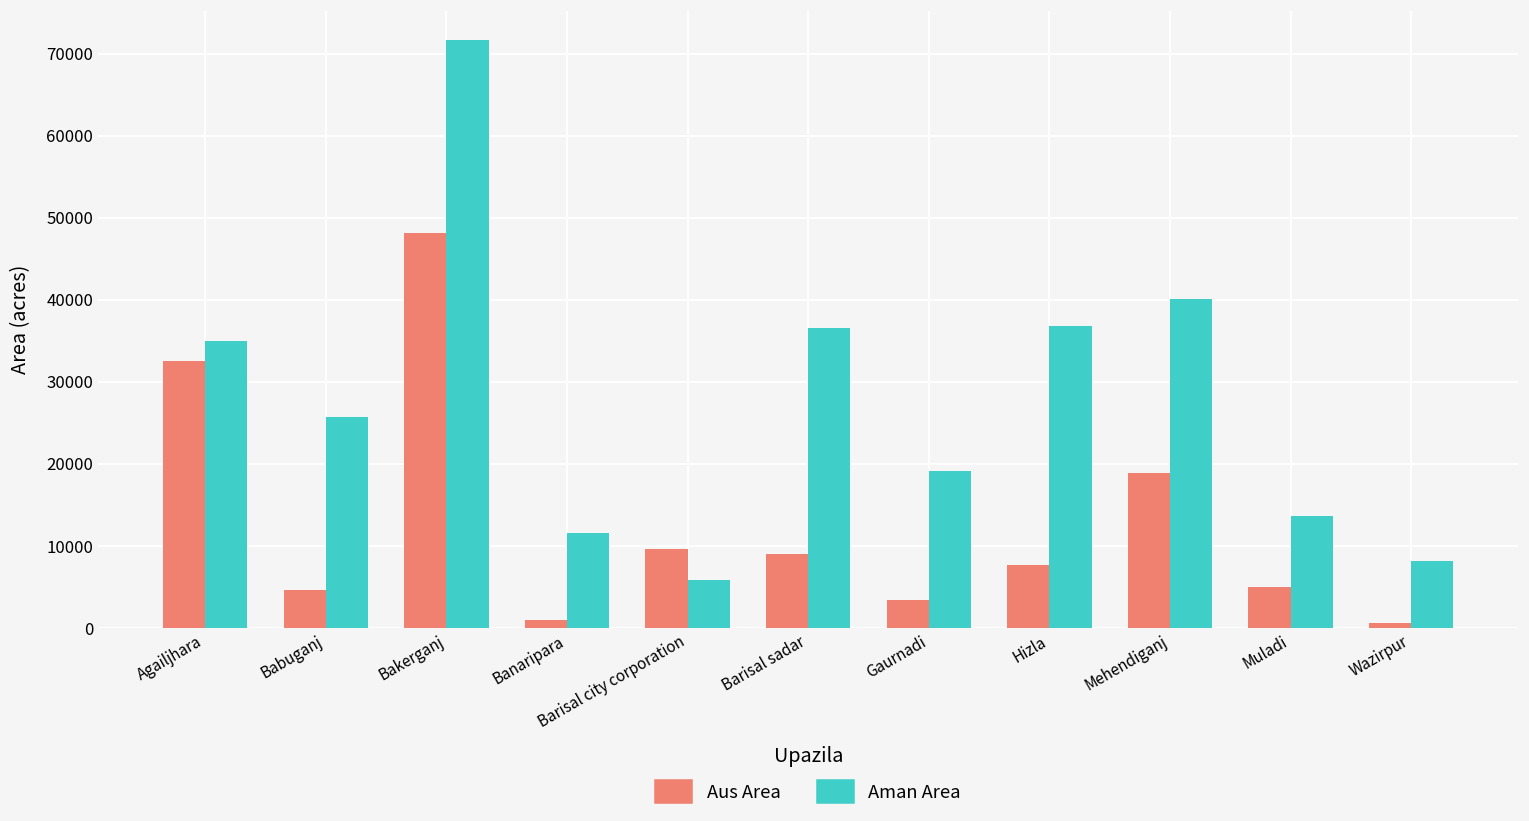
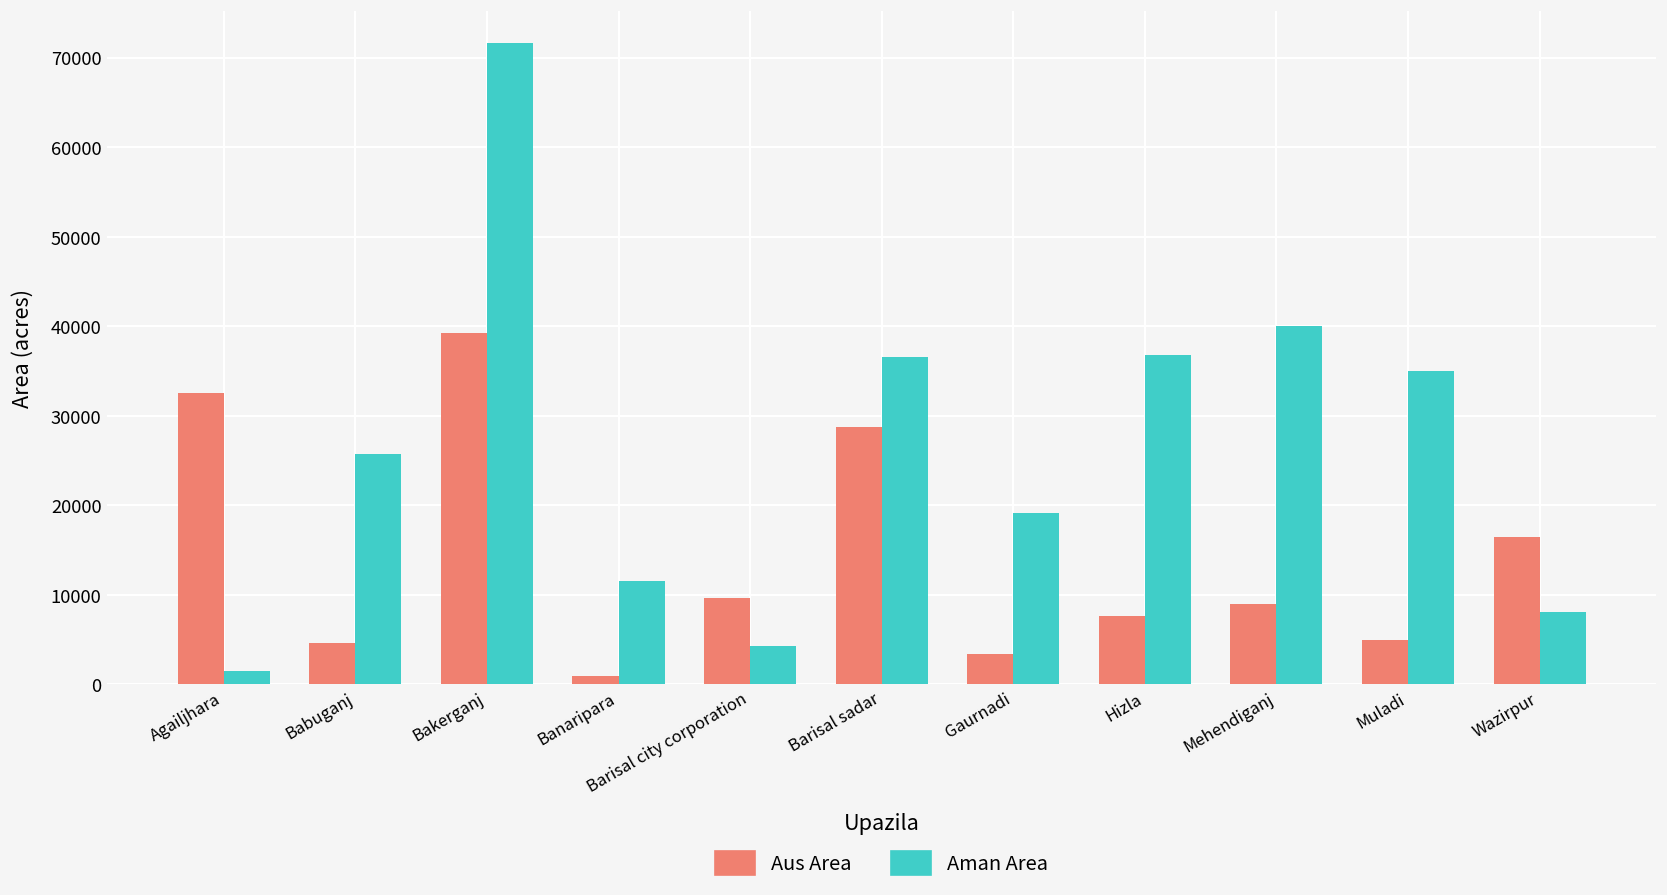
Aman Area, Agailjhara: 35000 -> 2000
Aus Area, Bakerganj: 48000 -> 39000
Aman Area, Barisal city corporation: 6000 -> 4000
Aus Area, Barisal sadar: 9000 -> 29000
Aus Area, Mehendiganj: 19000 -> 9000
Aman Area, Muladi: 14000 -> 35000
Aus Area, Wazirpur: 1000 -> 17000
